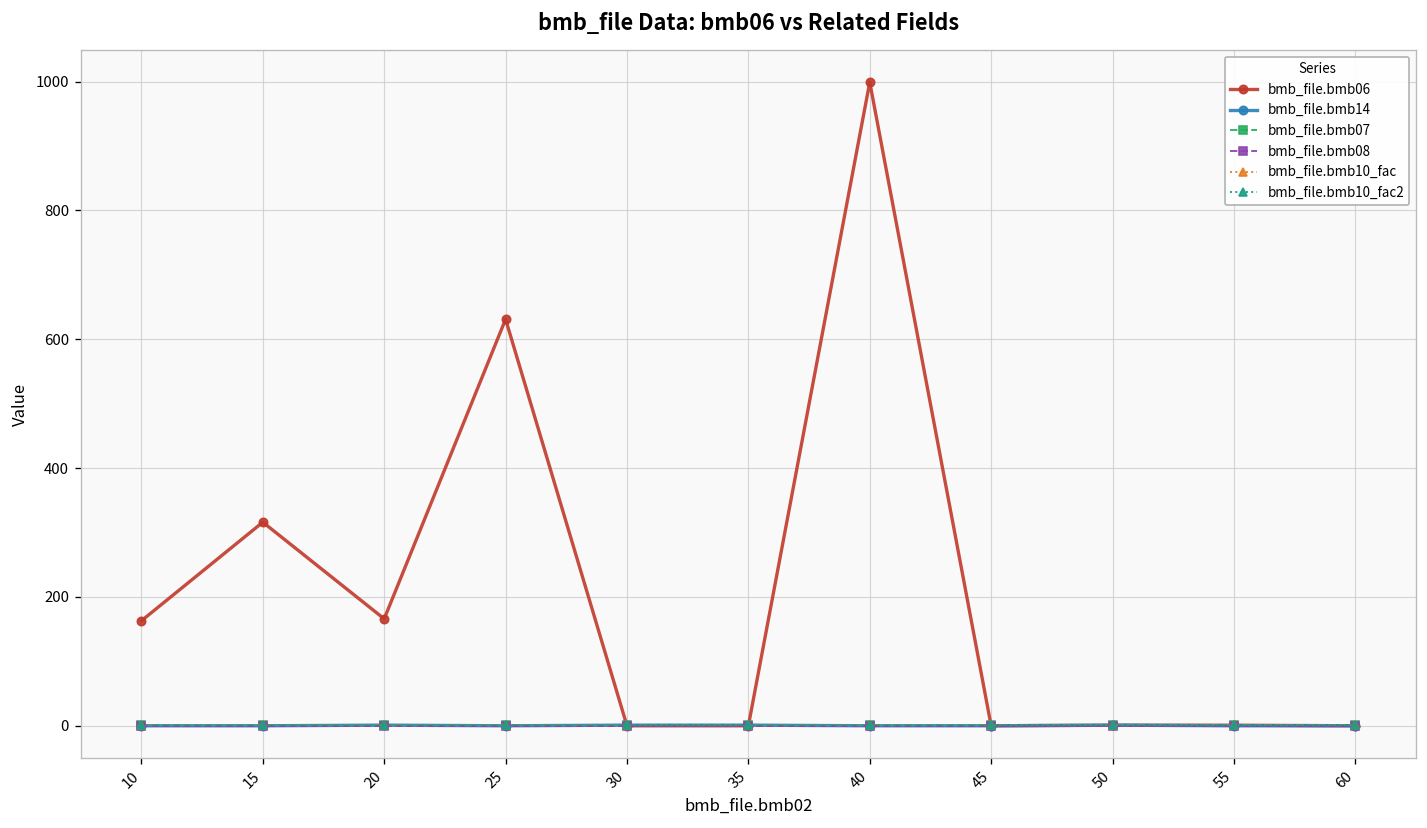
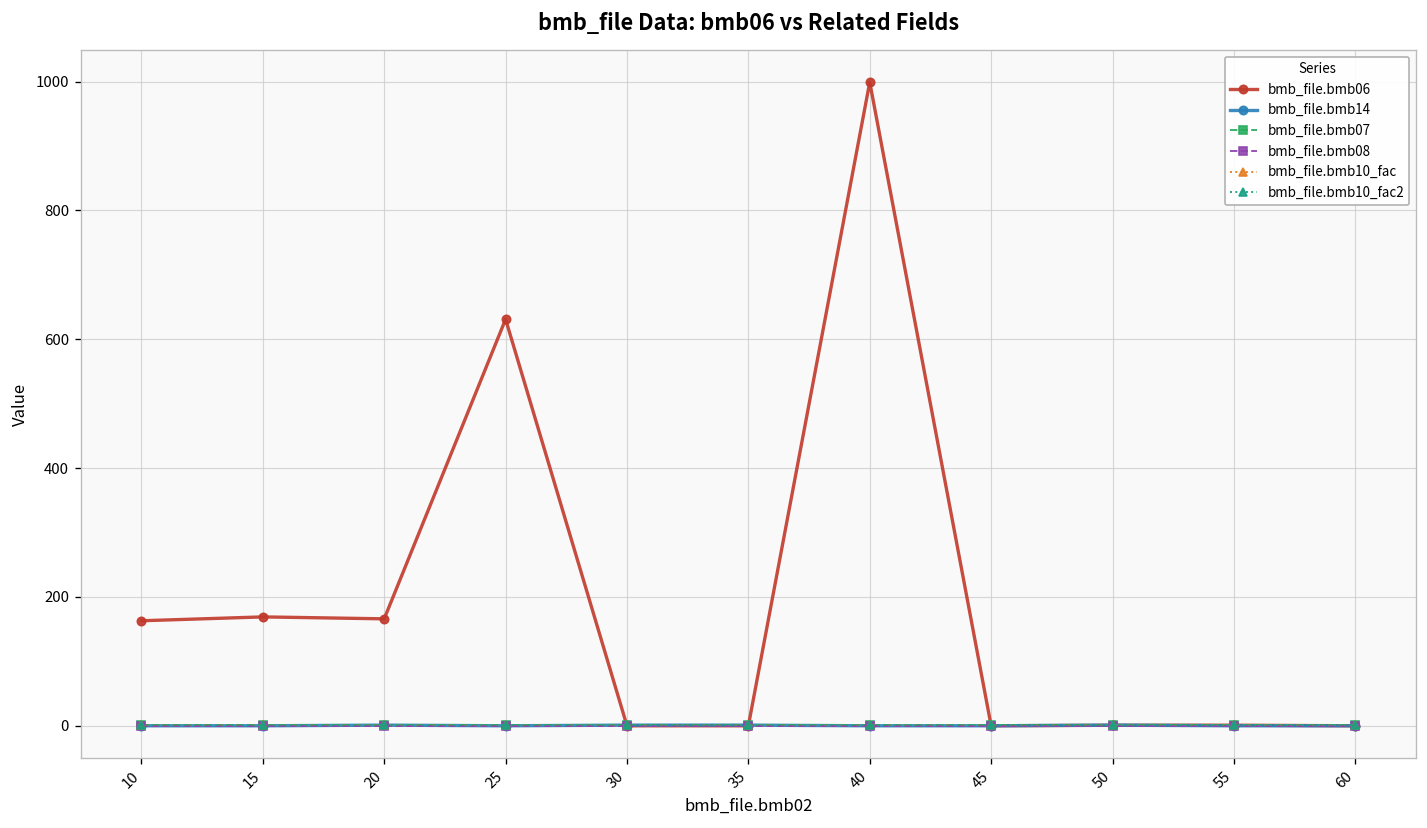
bmb_file.bmb06, 15: 320 -> 170
